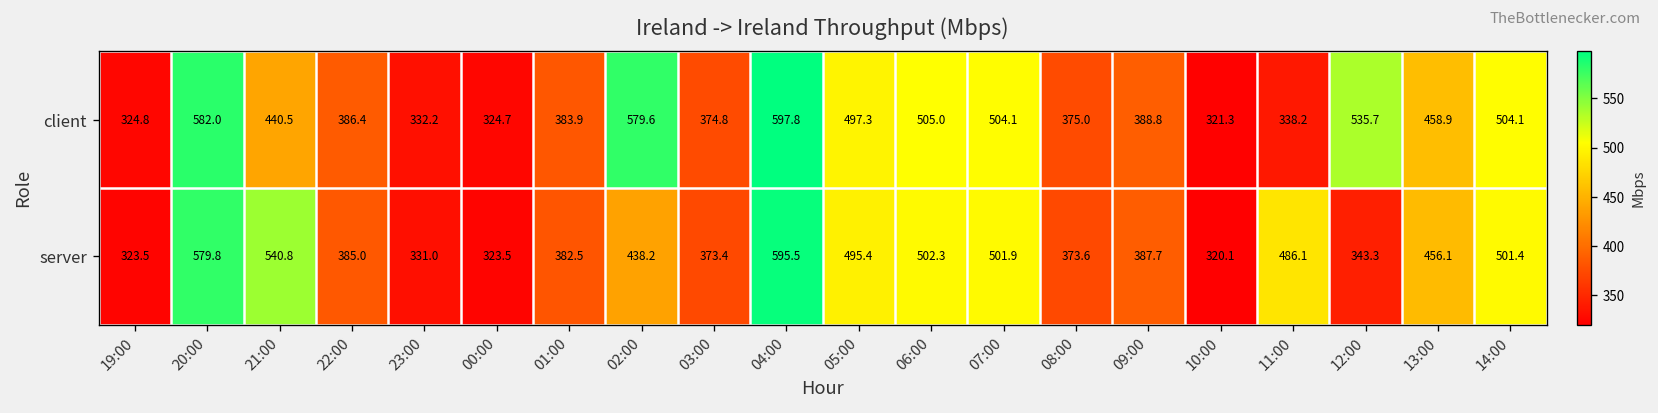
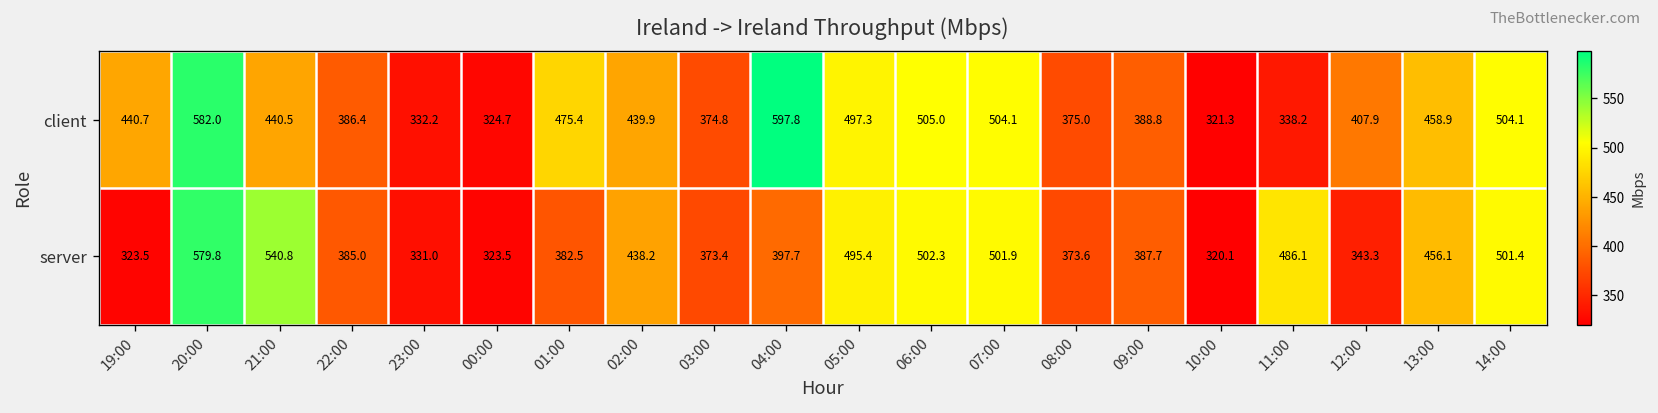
client, 19:00: 324.8 -> 440.7
client, 01:00: 383.9 -> 475.4
client, 02:00: 579.6 -> 439.9
client, 12:00: 535.7 -> 407.9
server, 04:00: 595.5 -> 397.7
